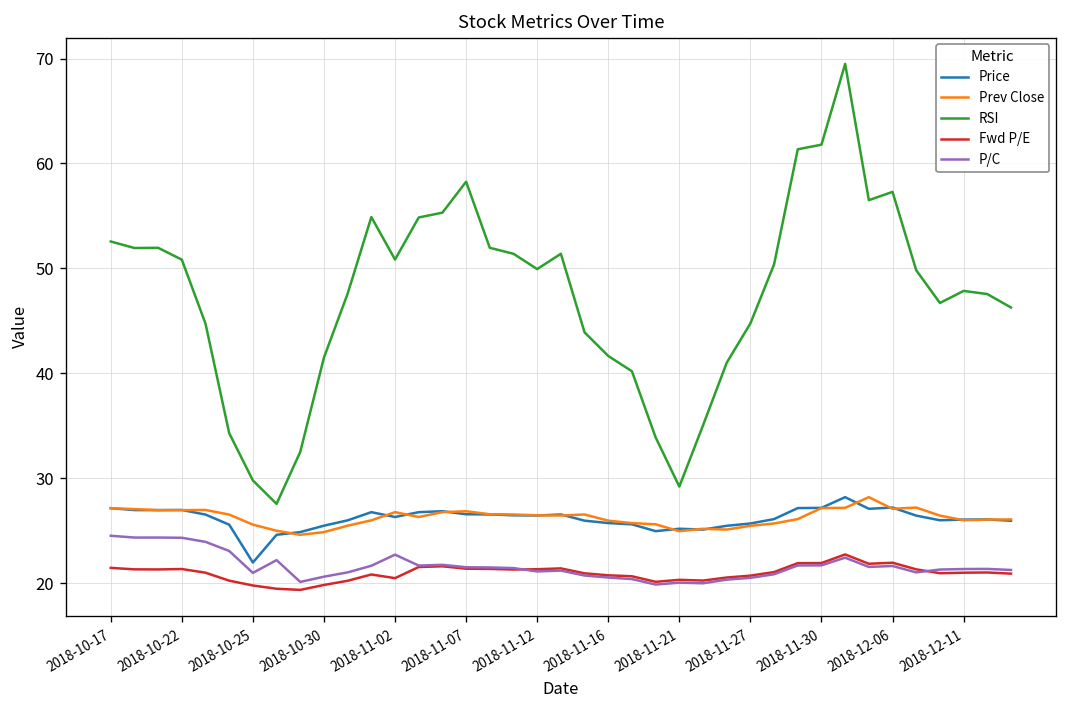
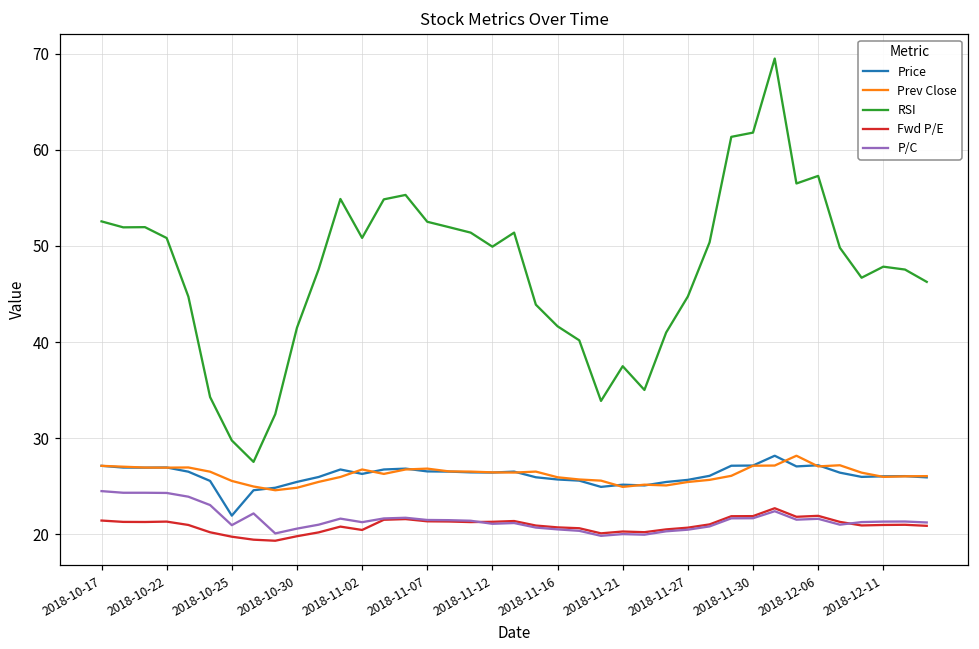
P/C, 2018-11-02: 23 -> 21
RSI, 2018-11-07: 58 -> 53
RSI, 2018-11-21: 29 -> 38
